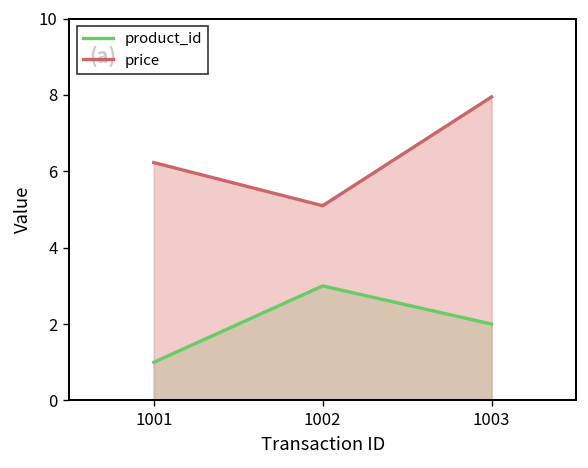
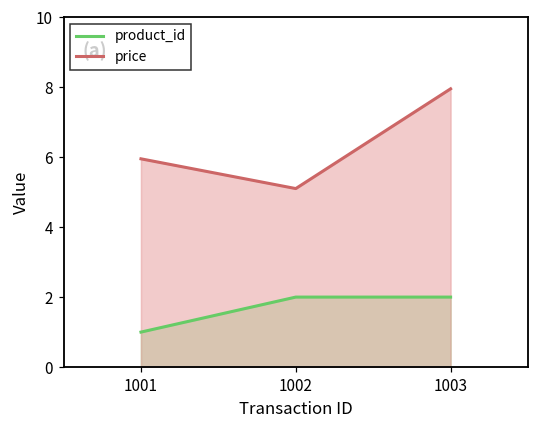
price, 1001: 6.2 -> 6.0
product_id, 1002: 3 -> 2
